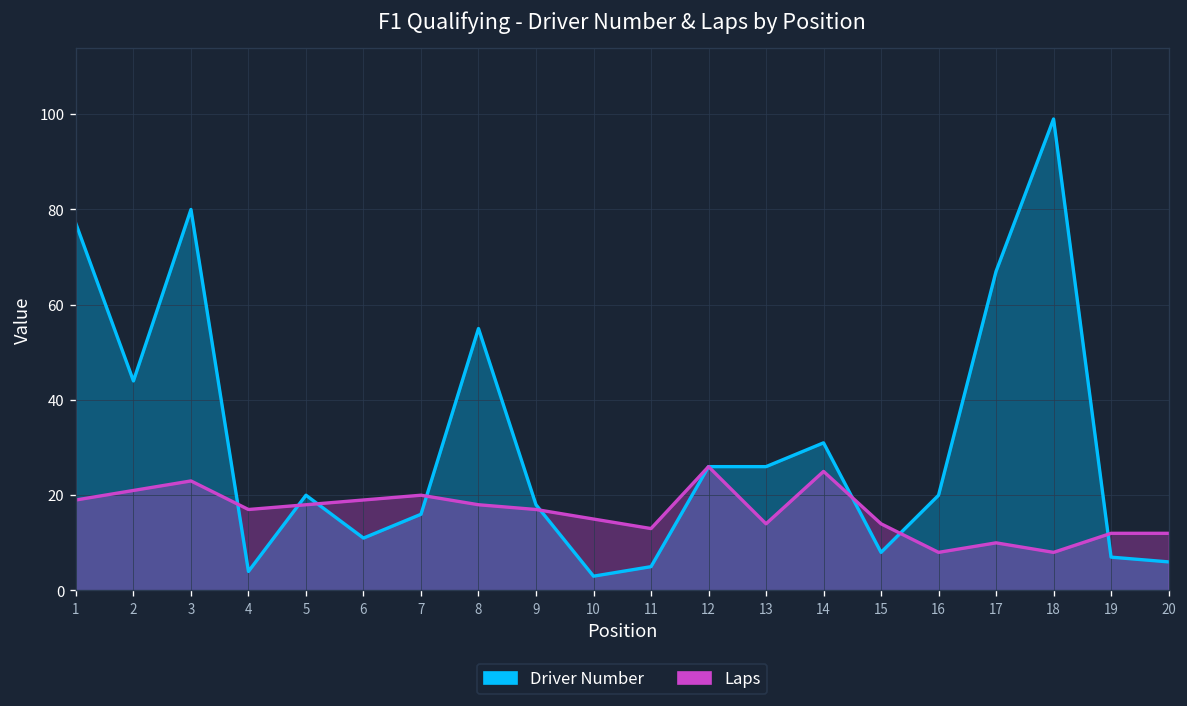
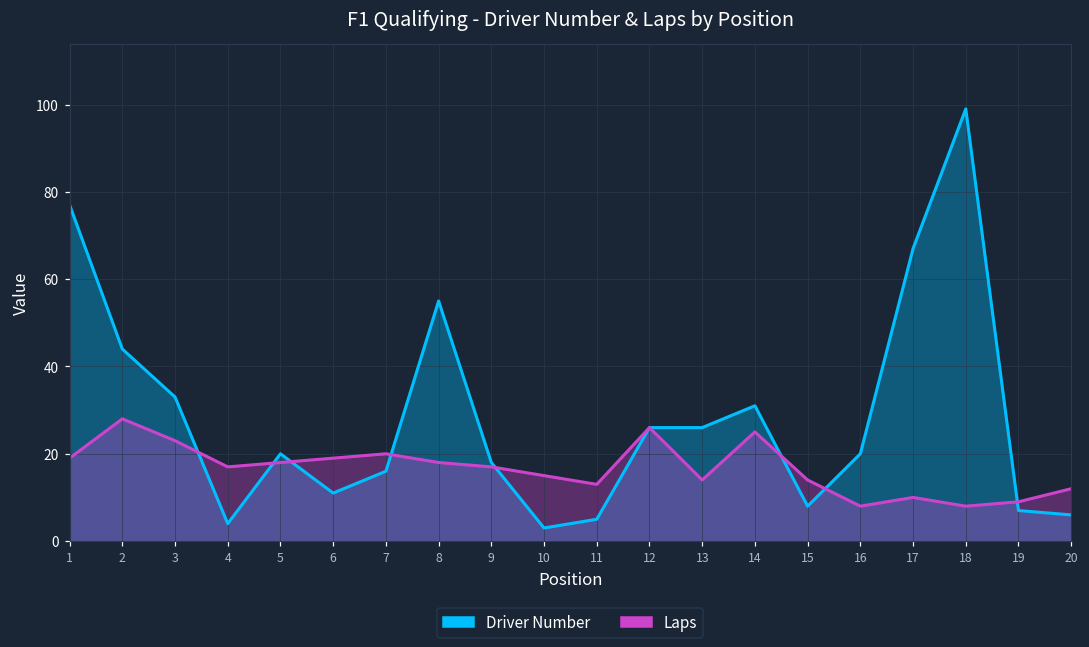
Laps, 2: 21 -> 28
Driver Number, 3: 80 -> 33
Laps, 19: 12 -> 9
